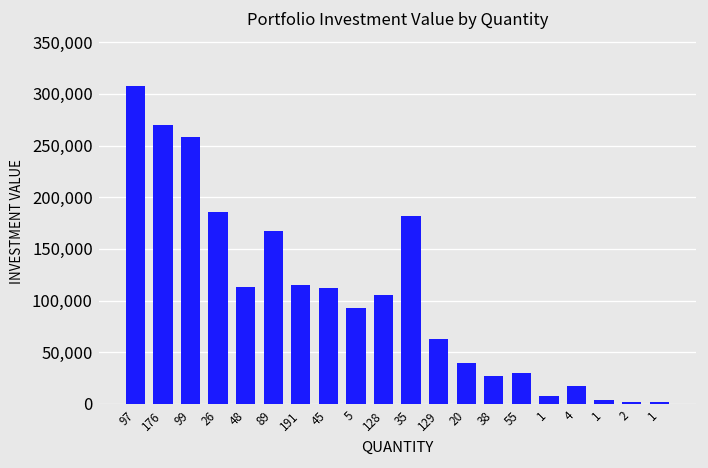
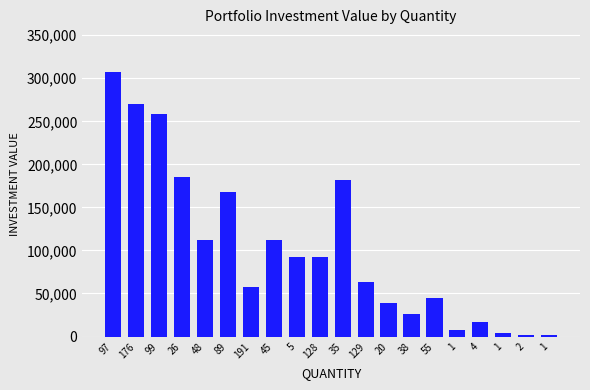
191: 110,000 -> 60,000
128: 100,000 -> 90,000
55: 30,000 -> 40,000
